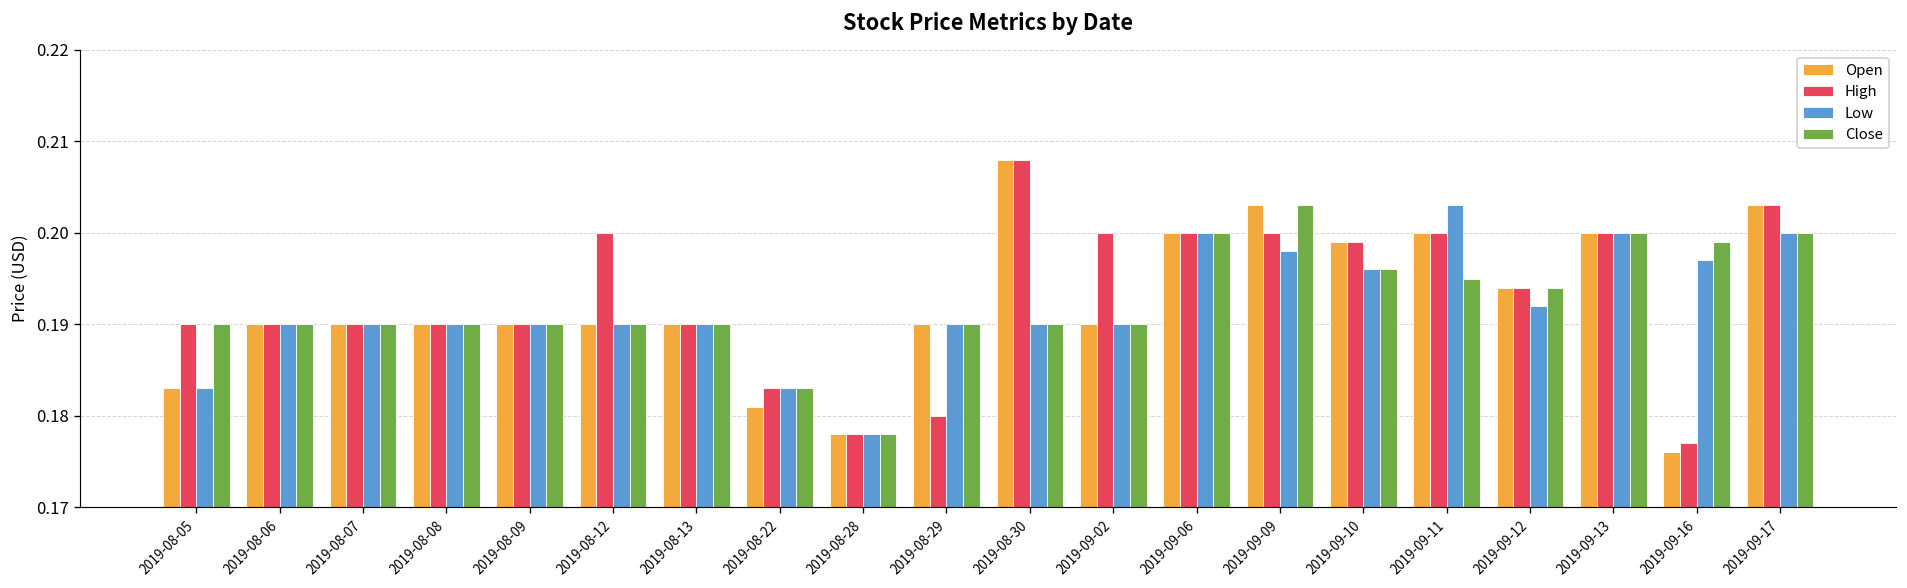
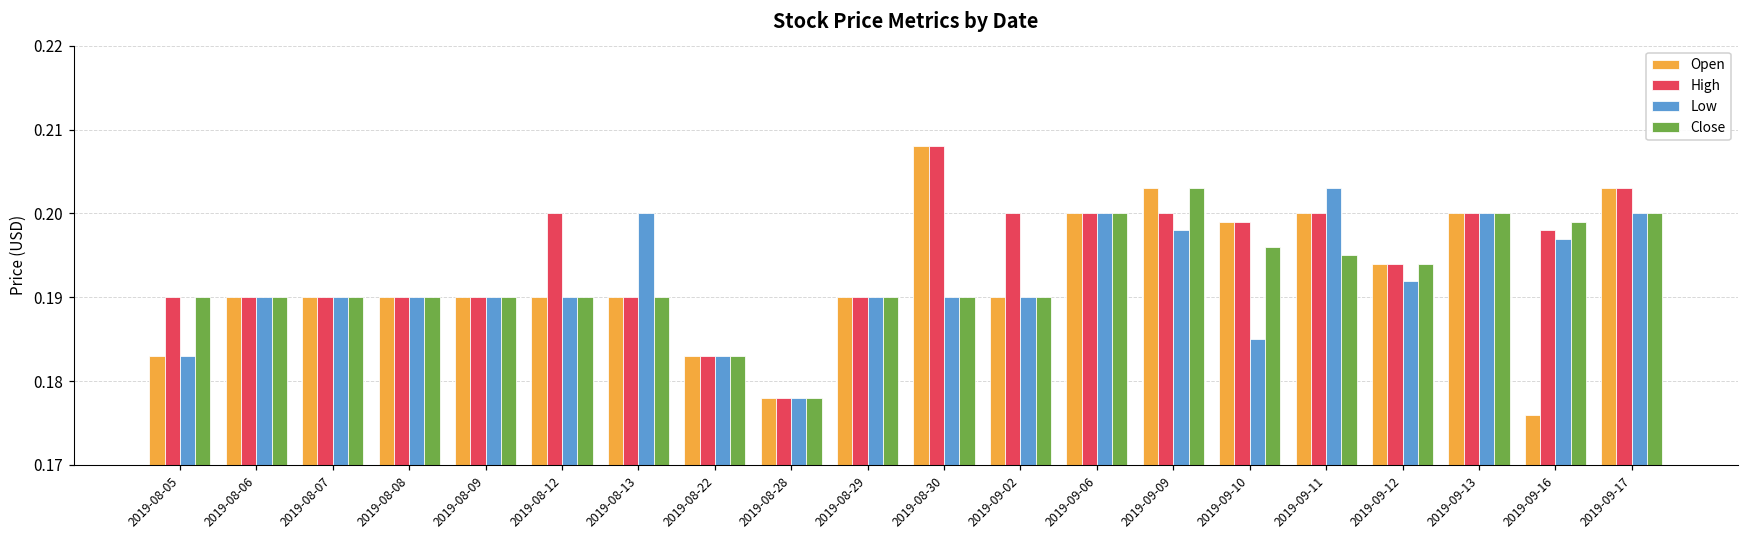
Low, 2019-08-13: 0.19 -> 0.20
Open, 2019-08-22: 0.181 -> 0.183
High, 2019-08-29: 0.18 -> 0.19
Low, 2019-09-10: 0.196 -> 0.185
High, 2019-09-16: 0.177 -> 0.198
